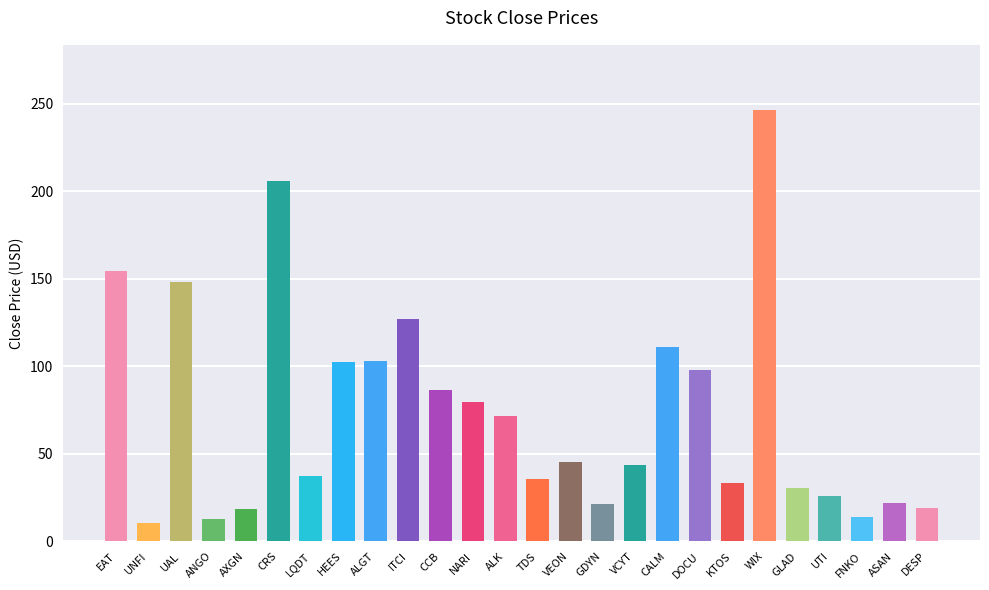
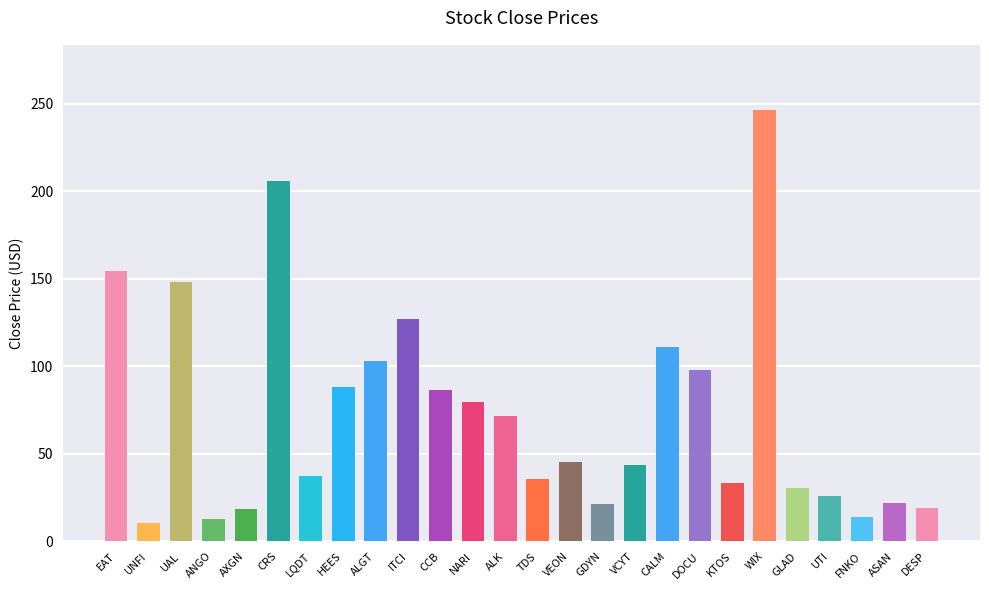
HEES: 102 -> 88
